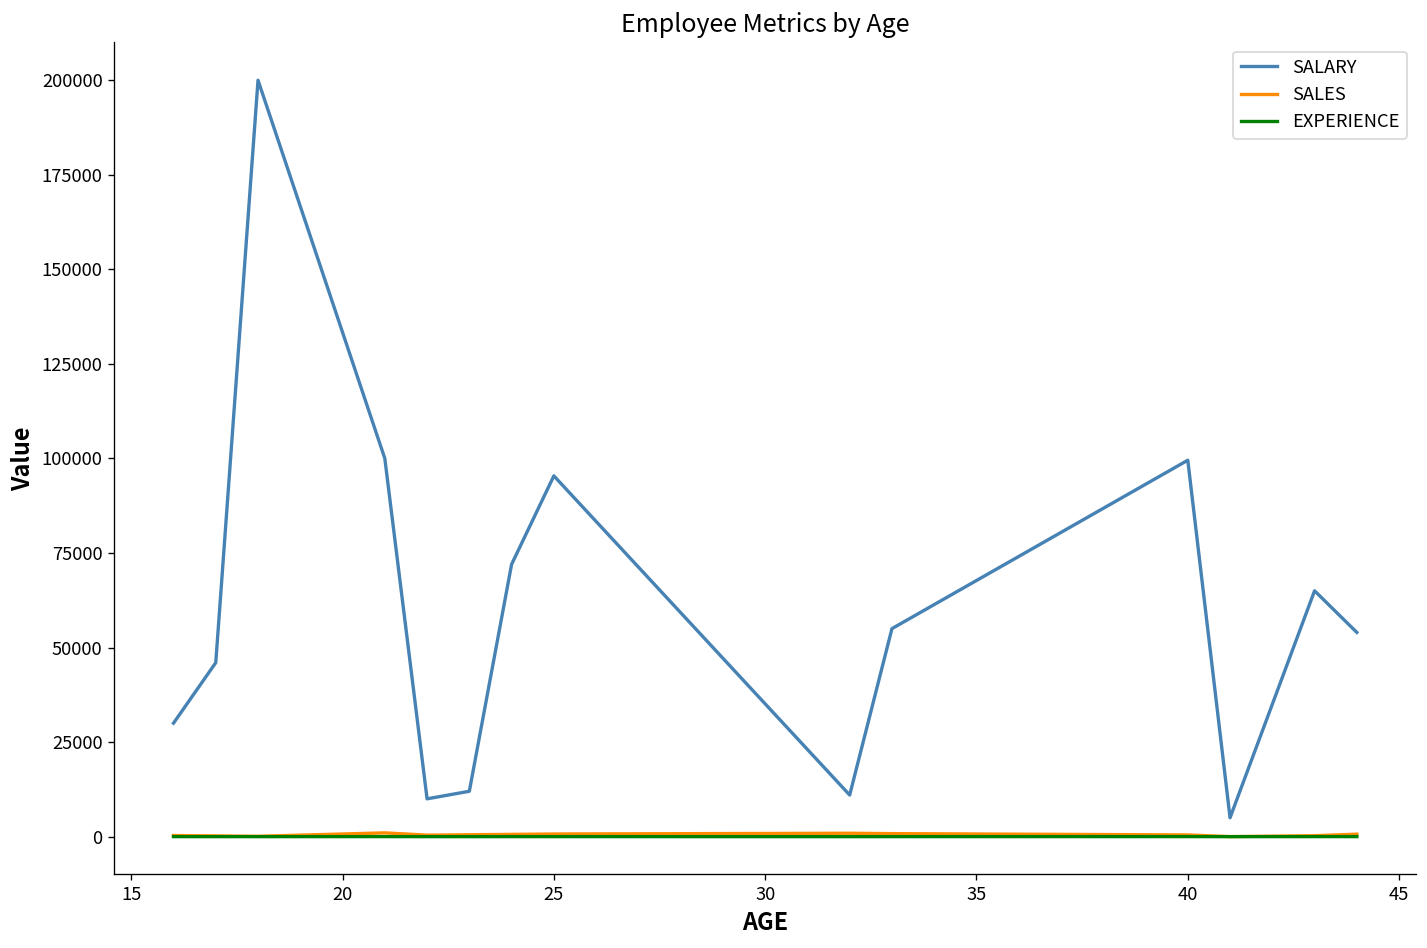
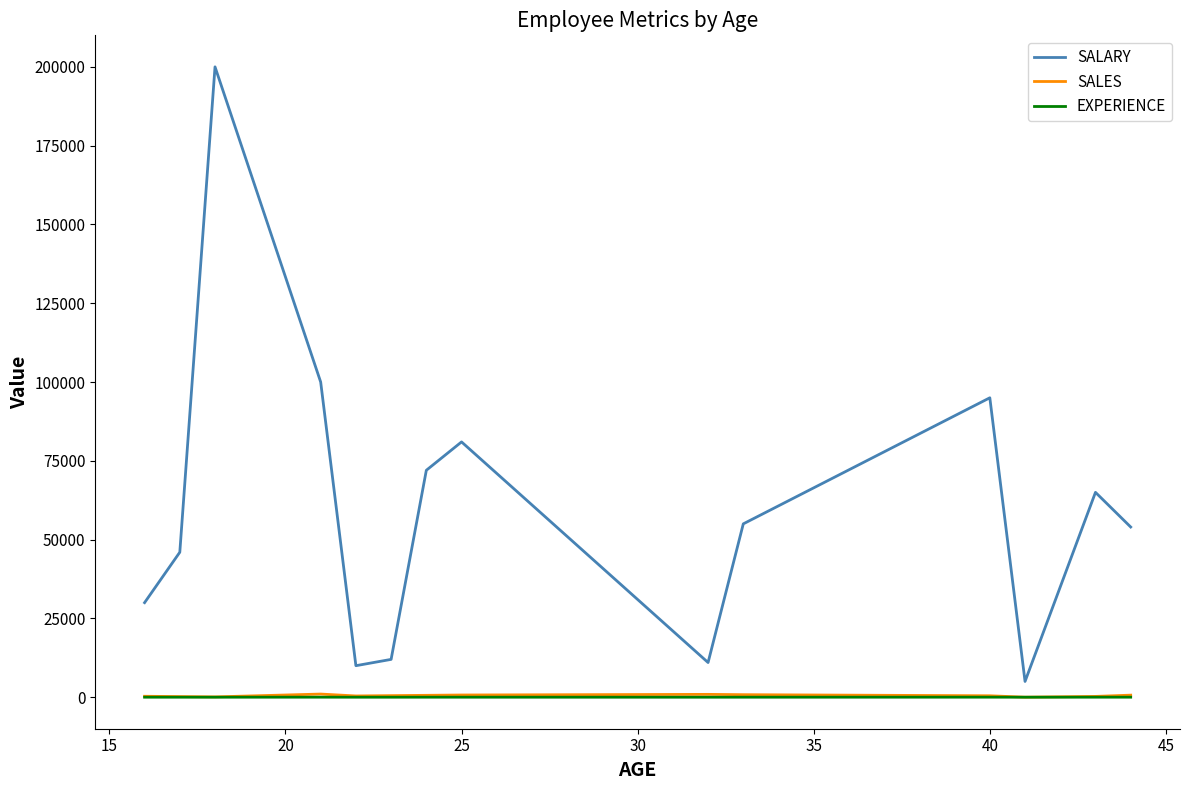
SALARY, 25: 95000 -> 81000
SALARY, 40: 100000 -> 95000
